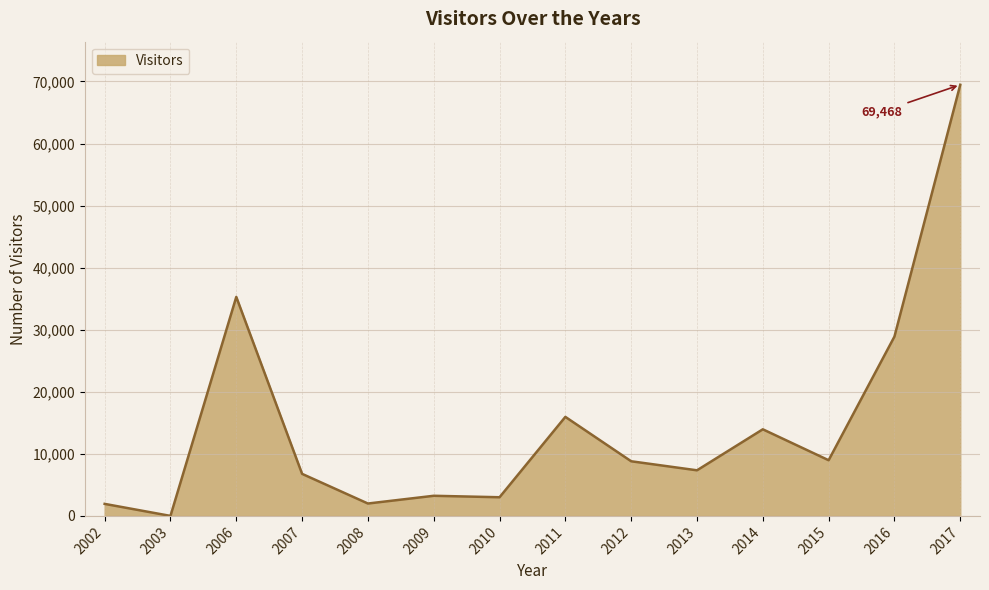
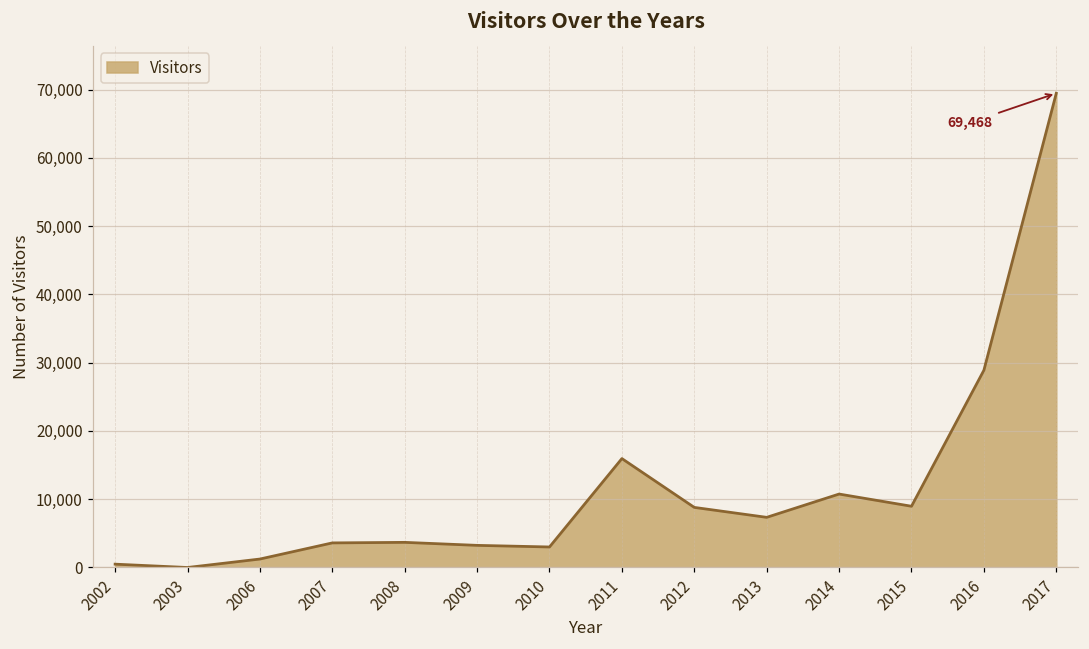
2002: 2,000 -> 0
2006: 35,000 -> 1,000
2007: 7,000 -> 4,000
2008: 2,000 -> 4,000
2014: 14,000 -> 11,000
